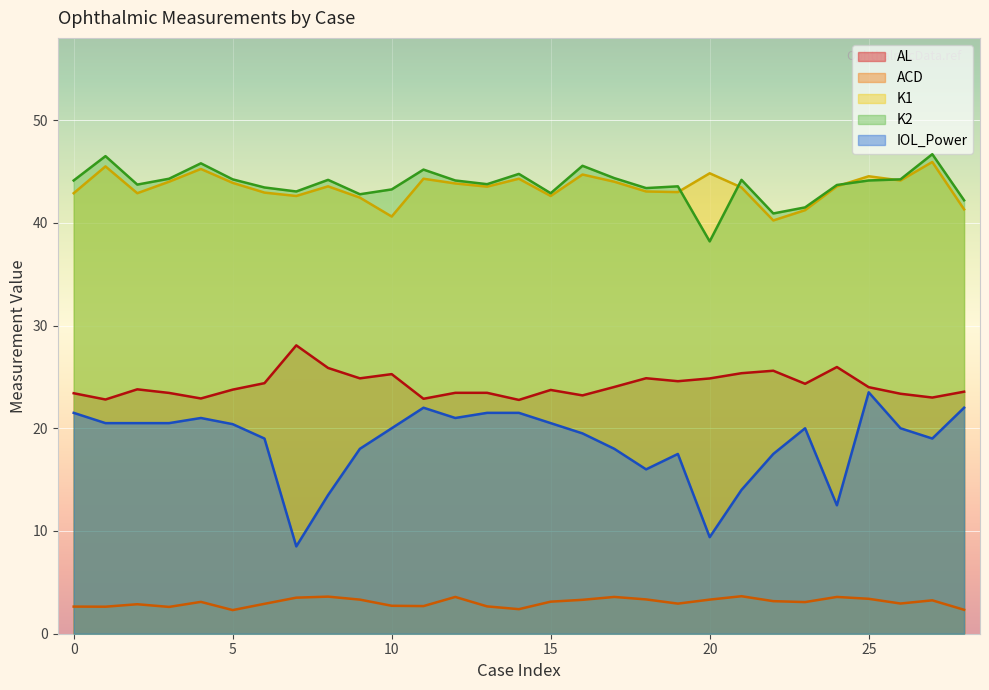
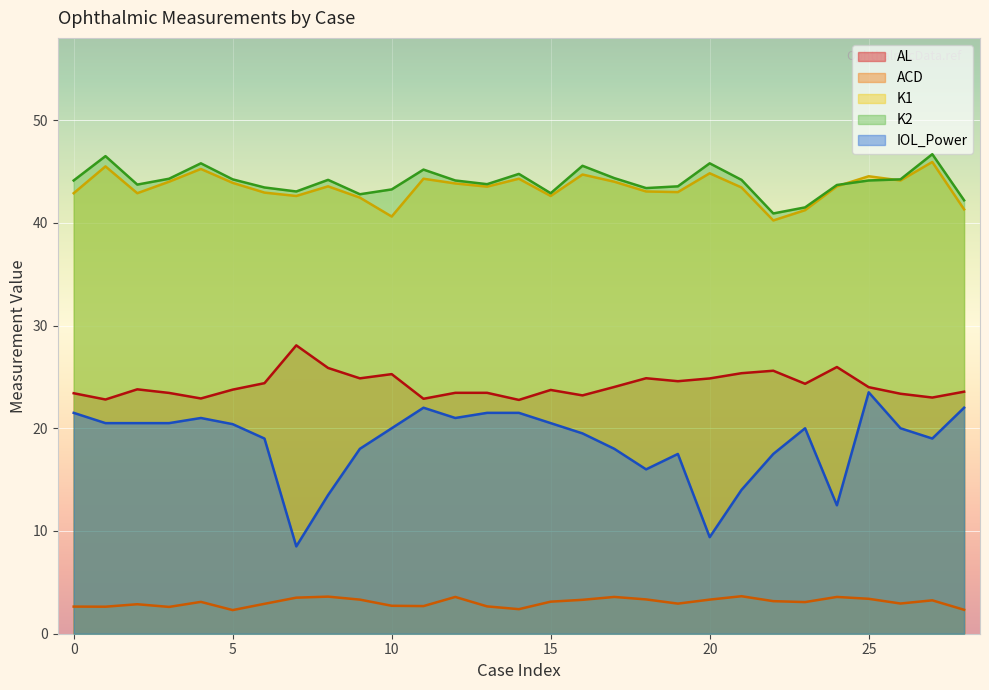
K2, 20: 38.2 -> 45.8
